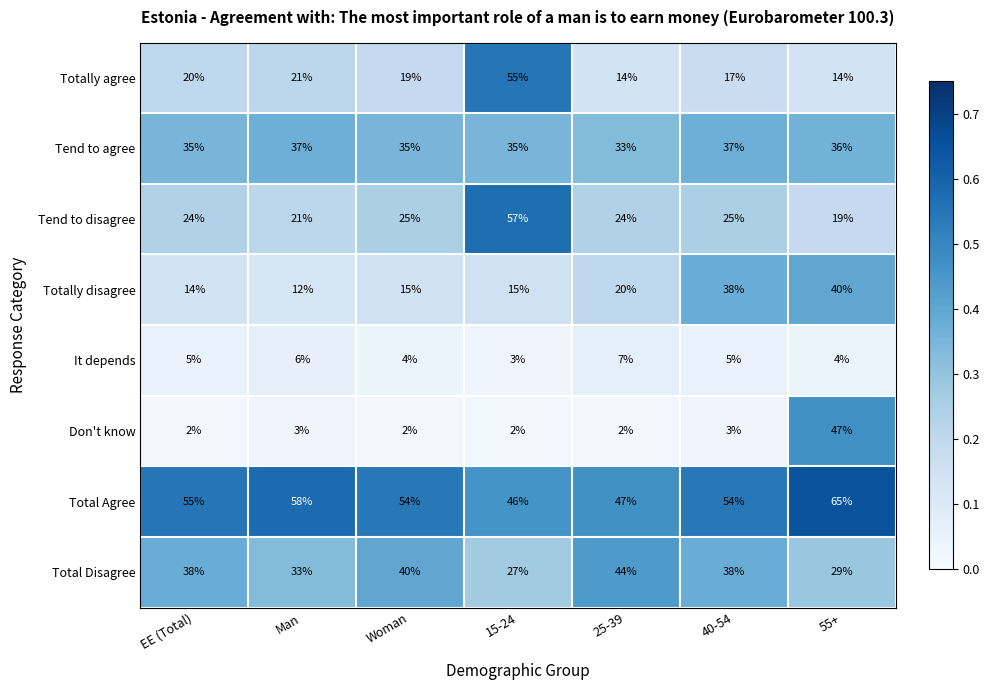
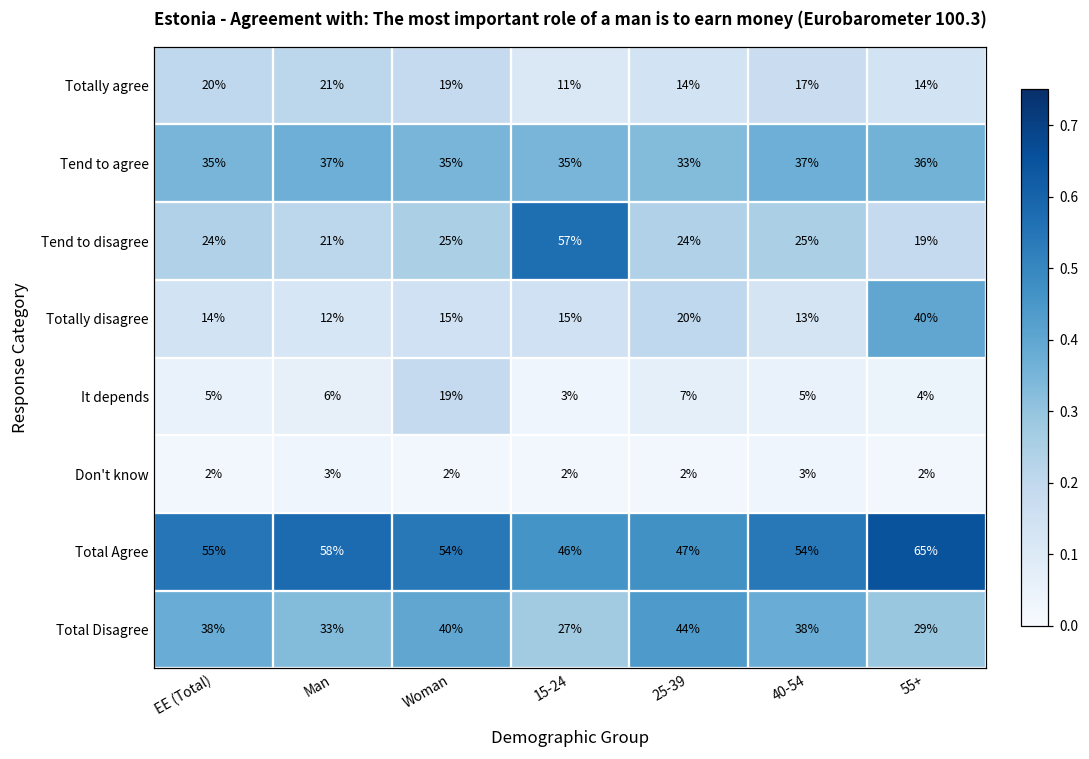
Totally agree, 15-24: 55% -> 11%
Totally disagree, 40-54: 38% -> 13%
It depends, Woman: 4% -> 19%
Don't know, 55+: 47% -> 2%
